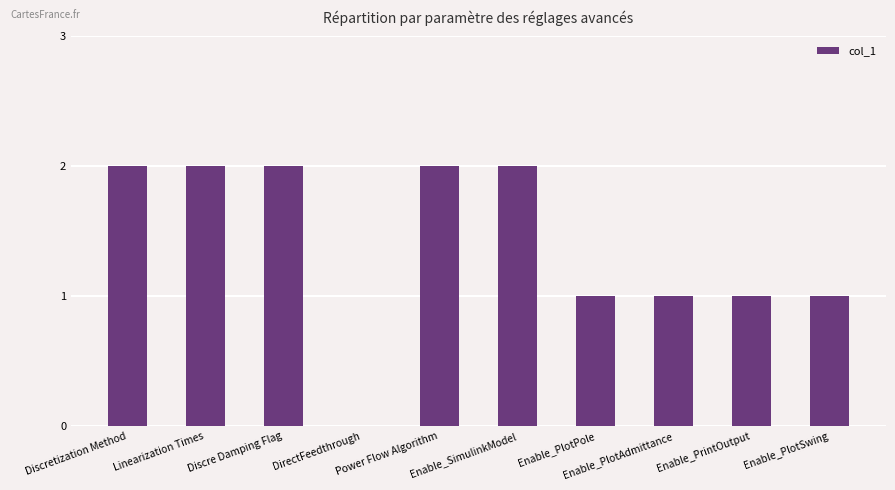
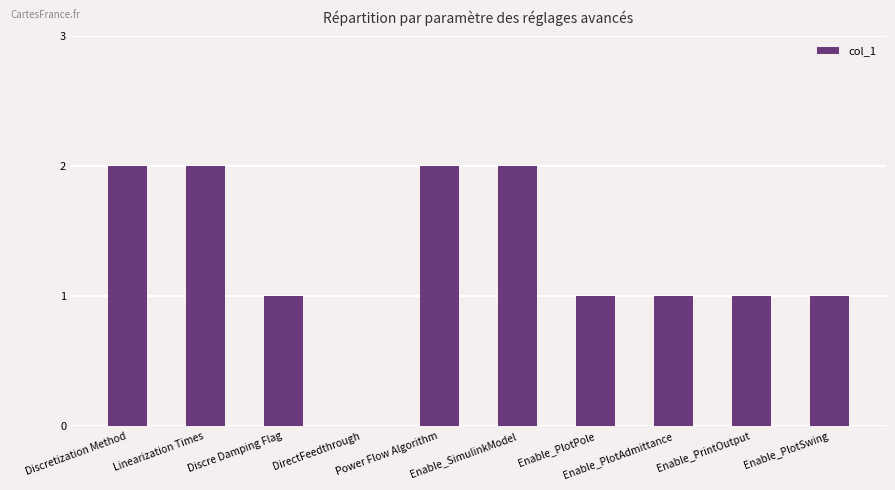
Discre Damping Flag: 2 -> 1
